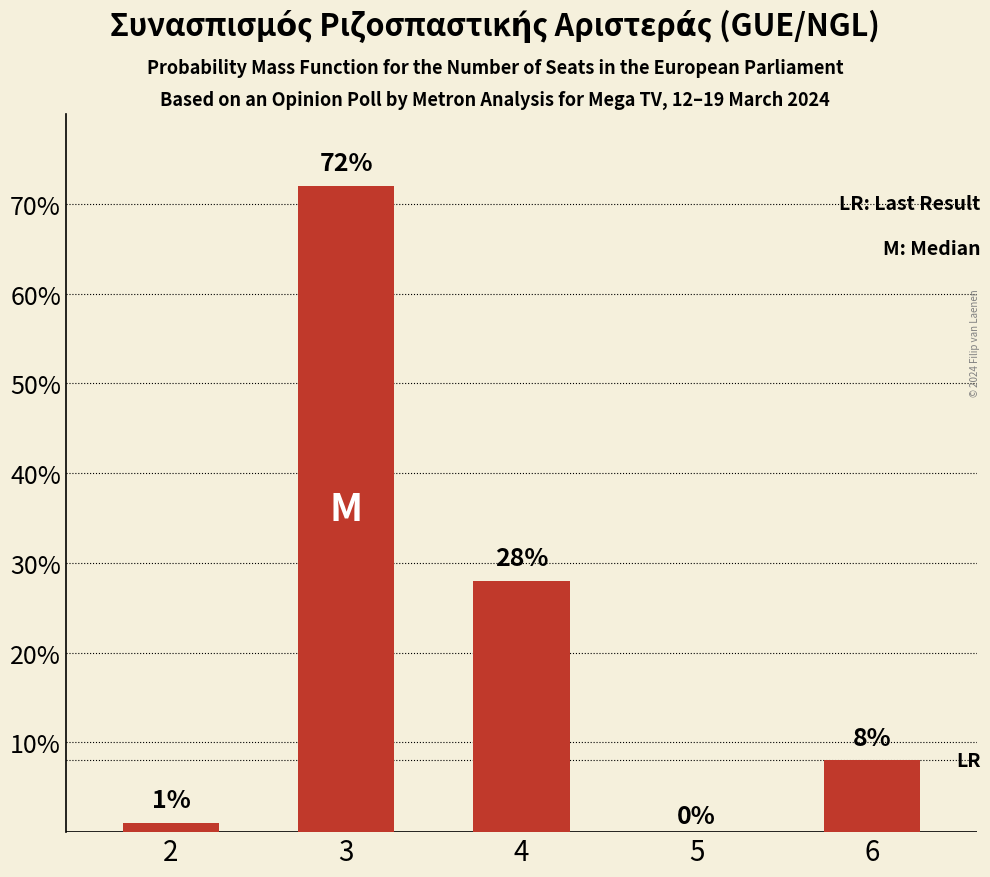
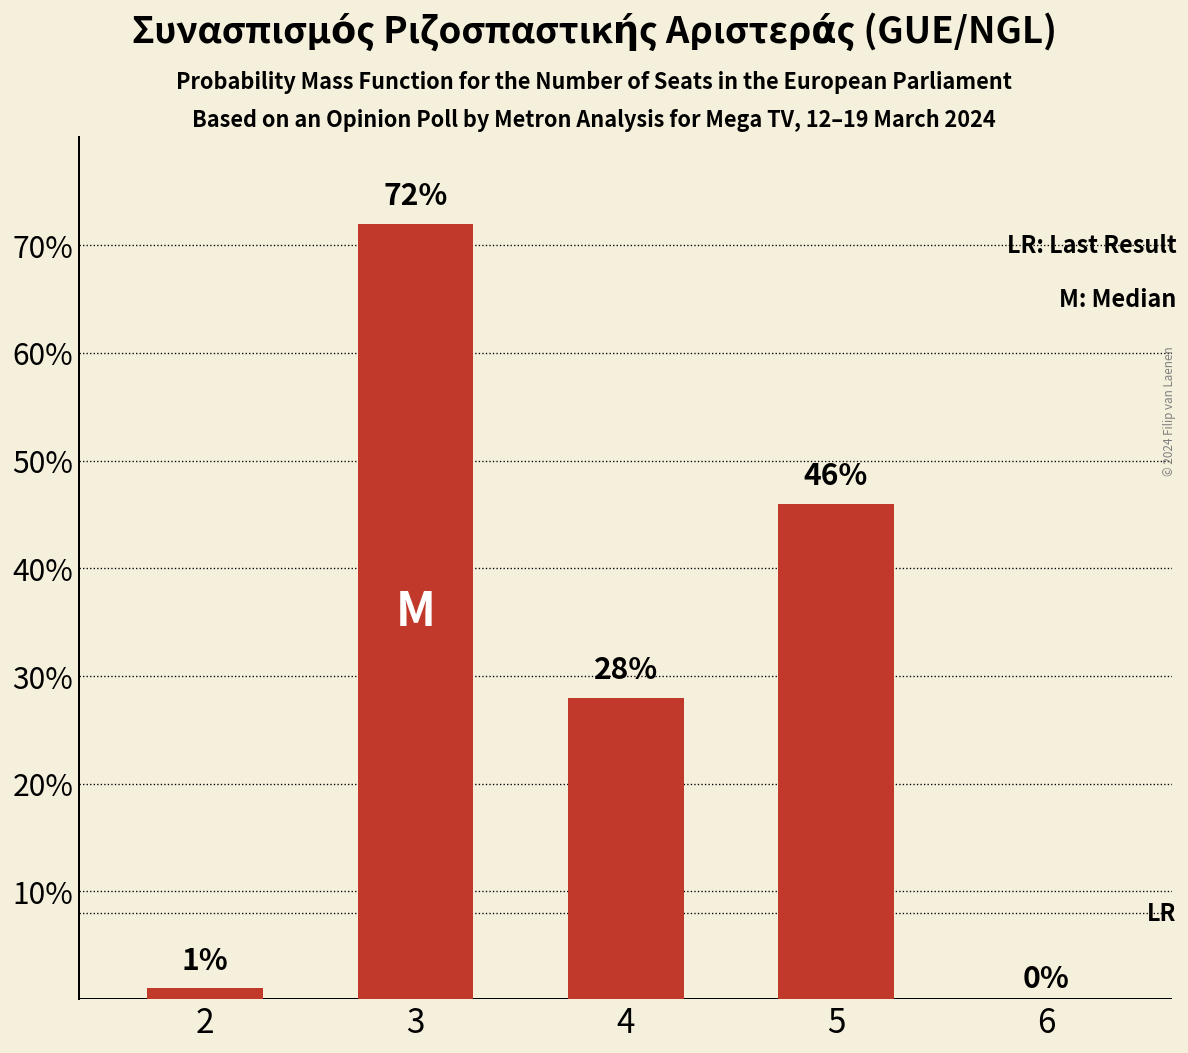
5: 0% -> 46%
6: 8% -> 0%
